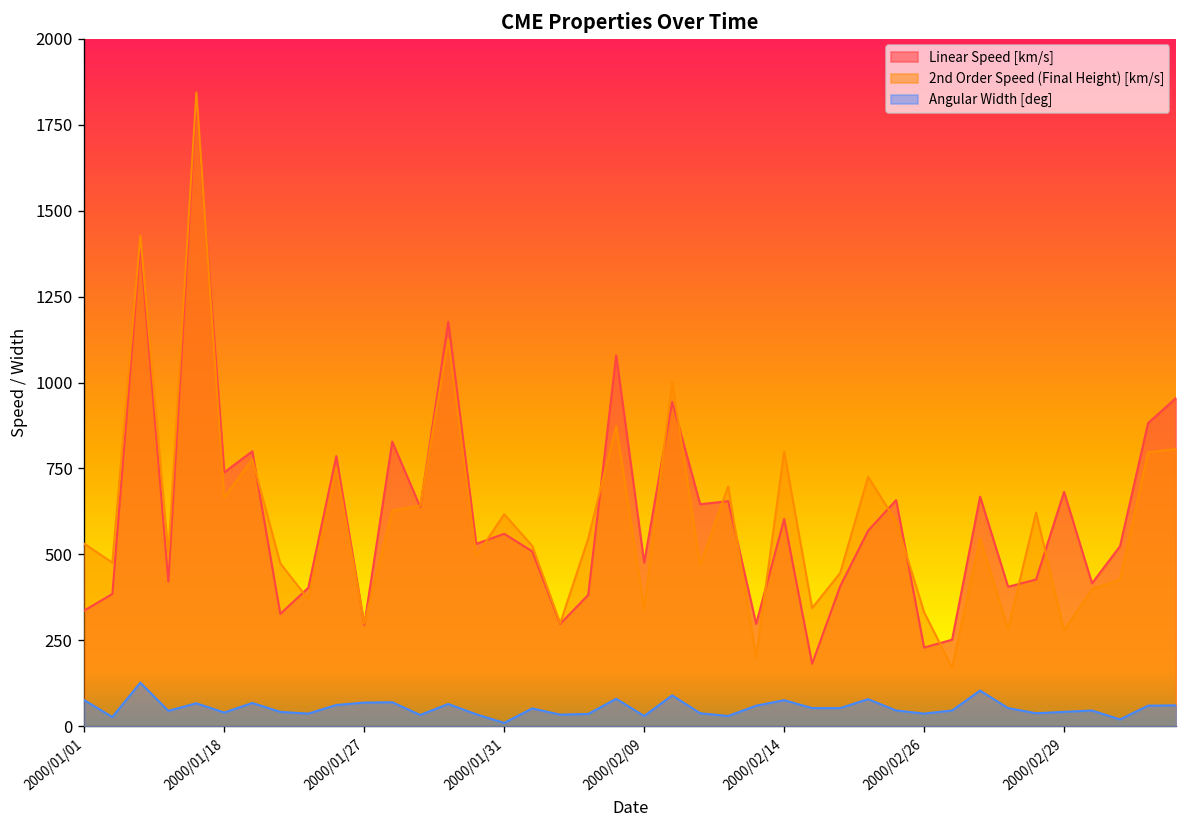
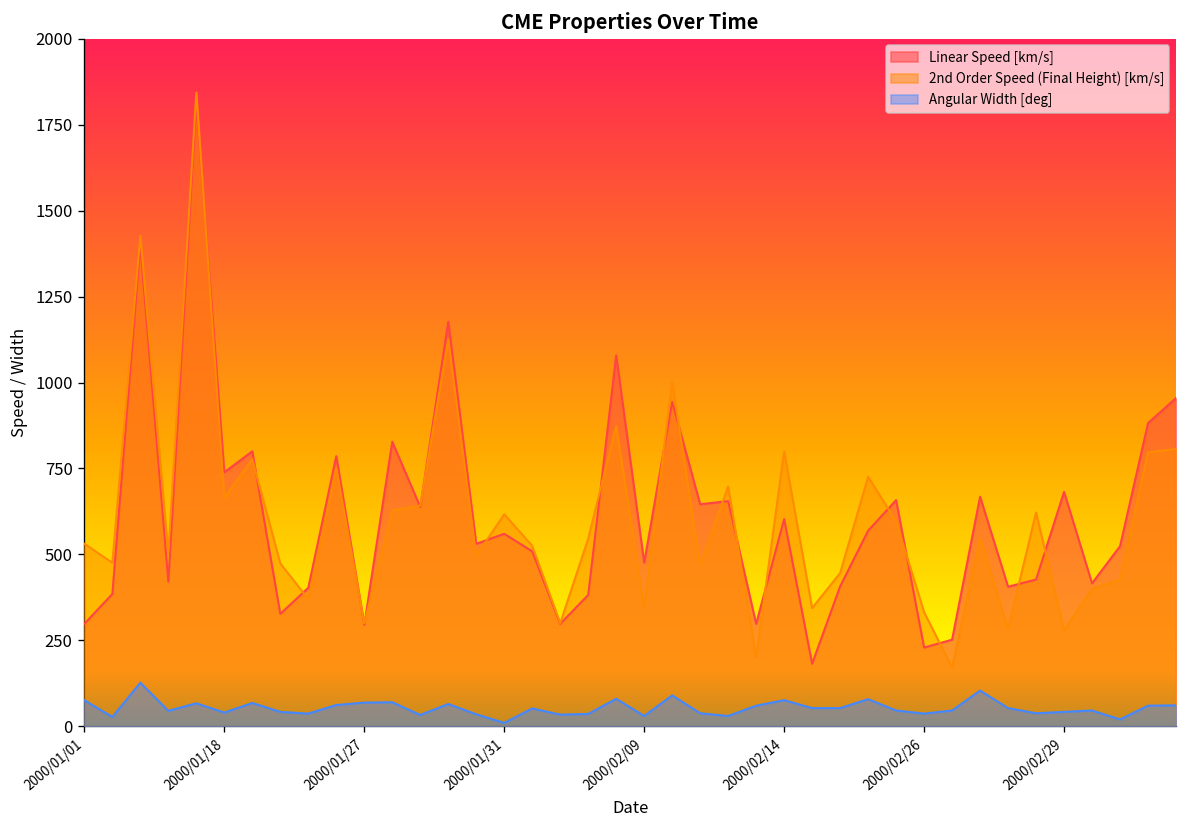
Linear Speed [km/s], 2000/01/01: 340 -> 300
